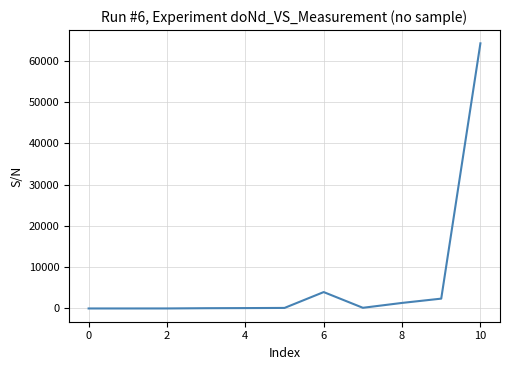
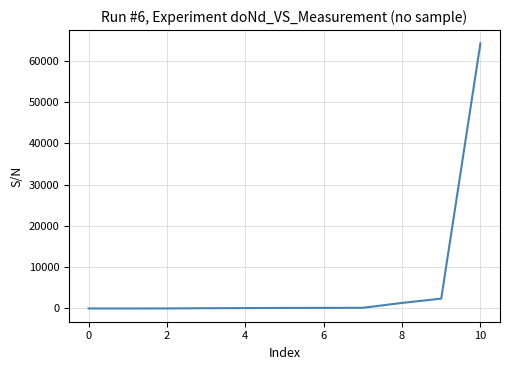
6: 4000 -> 0
